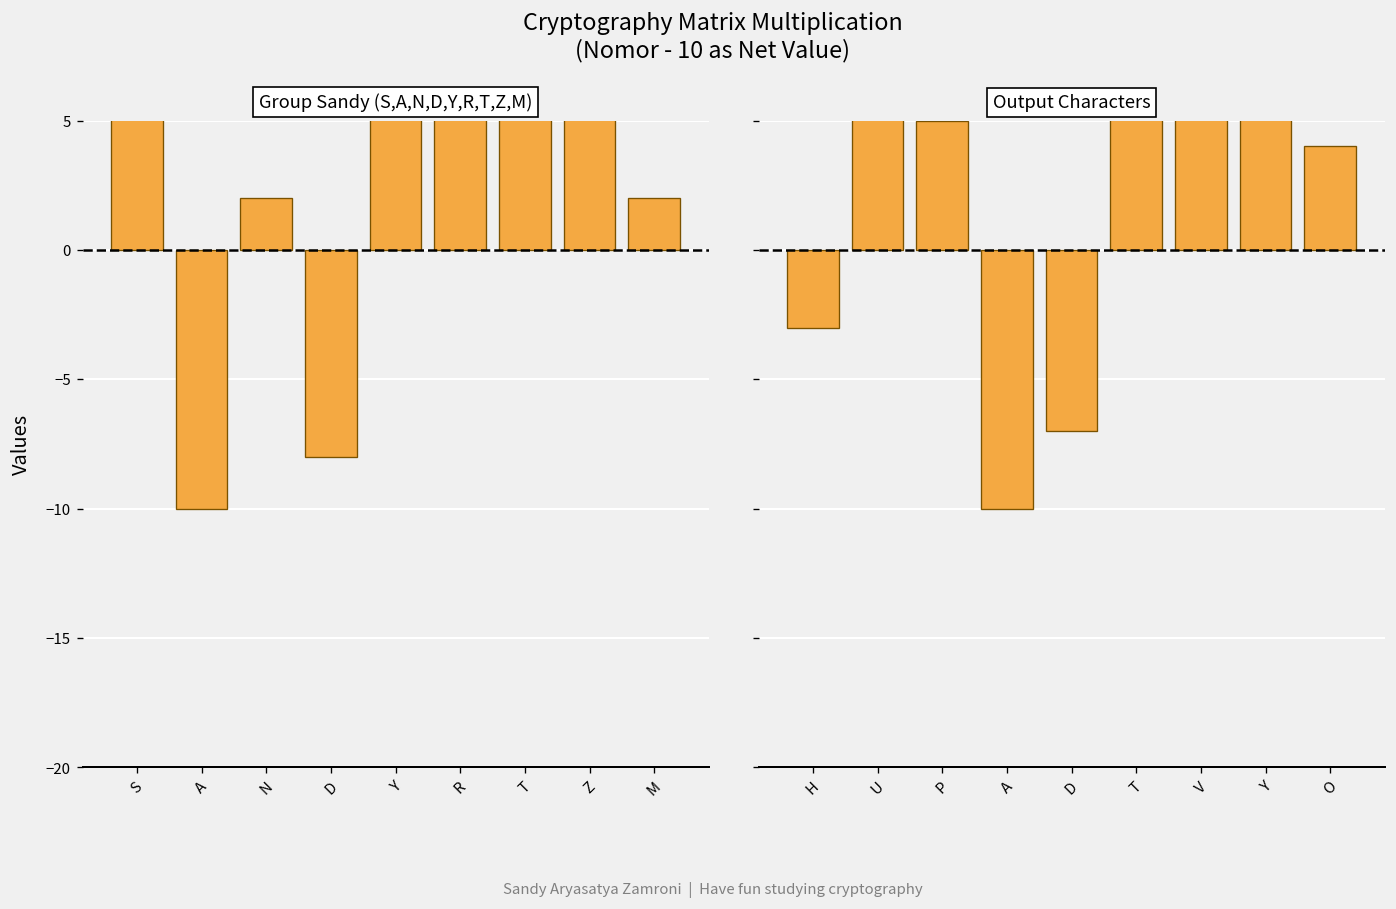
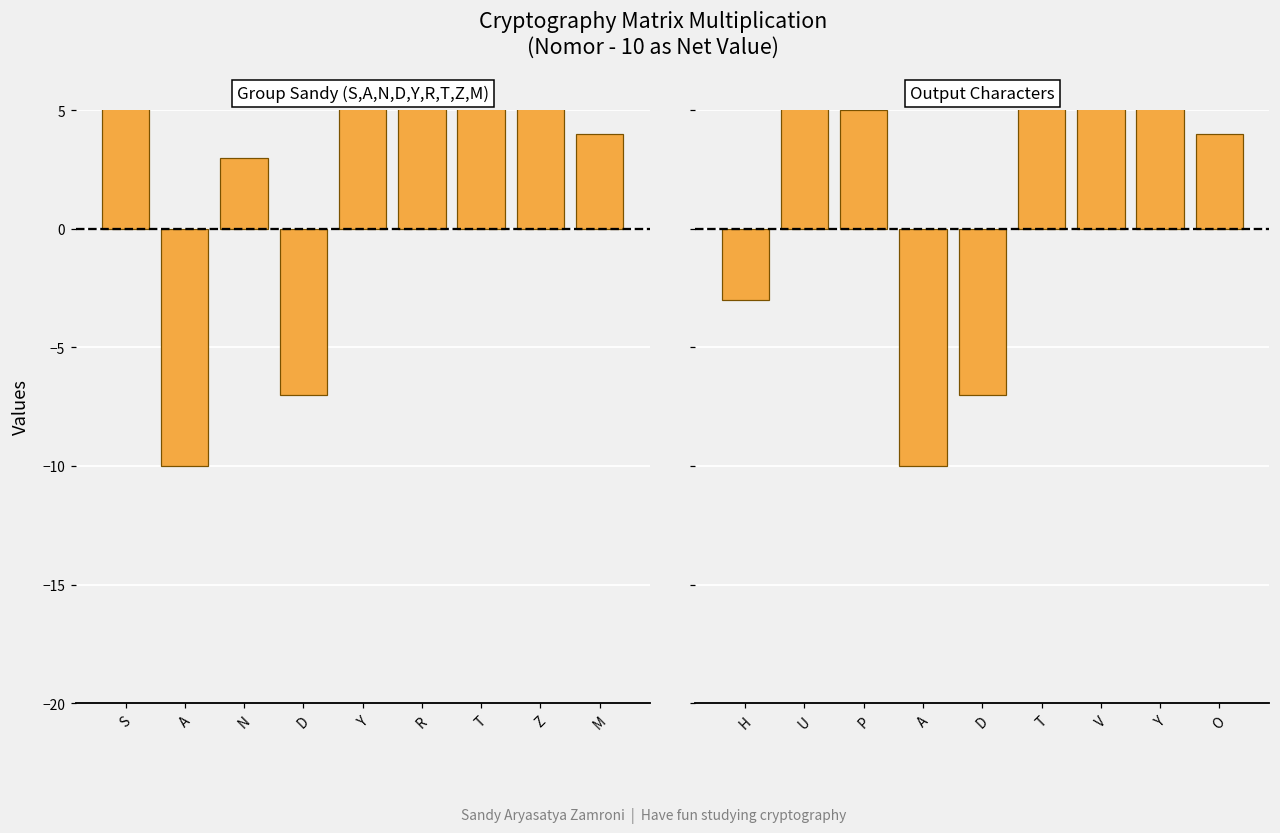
Group Sandy (S,A,N,D,Y,R,T,Z,M), N: 2.0 -> 3.0
Group Sandy (S,A,N,D,Y,R,T,Z,M), D: -8.0 -> -7.0
Group Sandy (S,A,N,D,Y,R,T,Z,M), M: 2.0 -> 4.0
